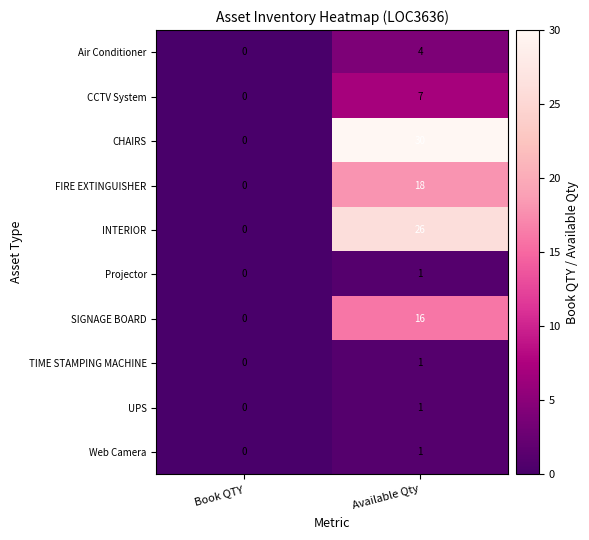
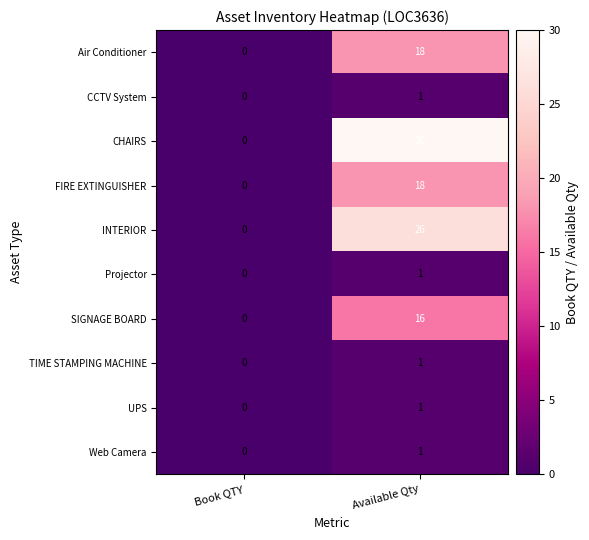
Air Conditioner, Available Qty: 4 -> 18
CCTV System, Available Qty: 7 -> 1
